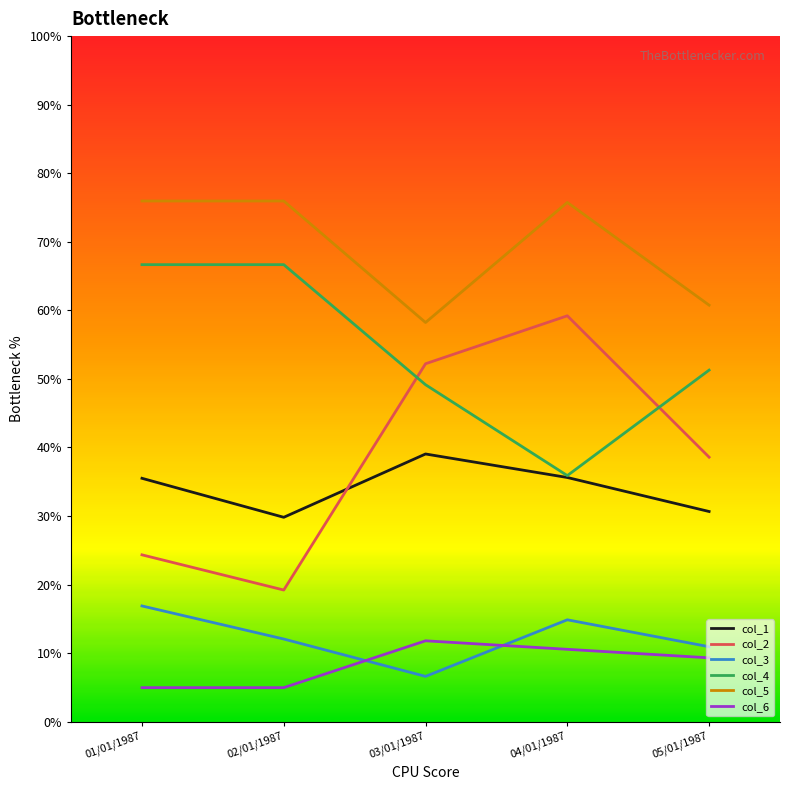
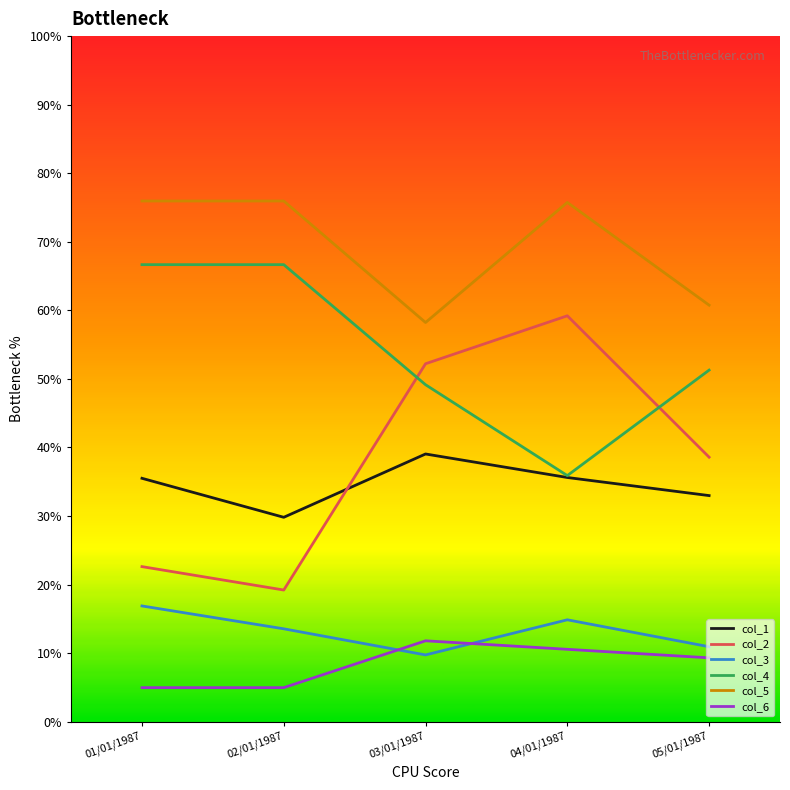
col_2, 01/01/1987: 24% -> 23%
col_3, 02/01/1987: 12% -> 14%
col_3, 03/01/1987: 7% -> 10%
col_1, 05/01/1987: 31% -> 33%
